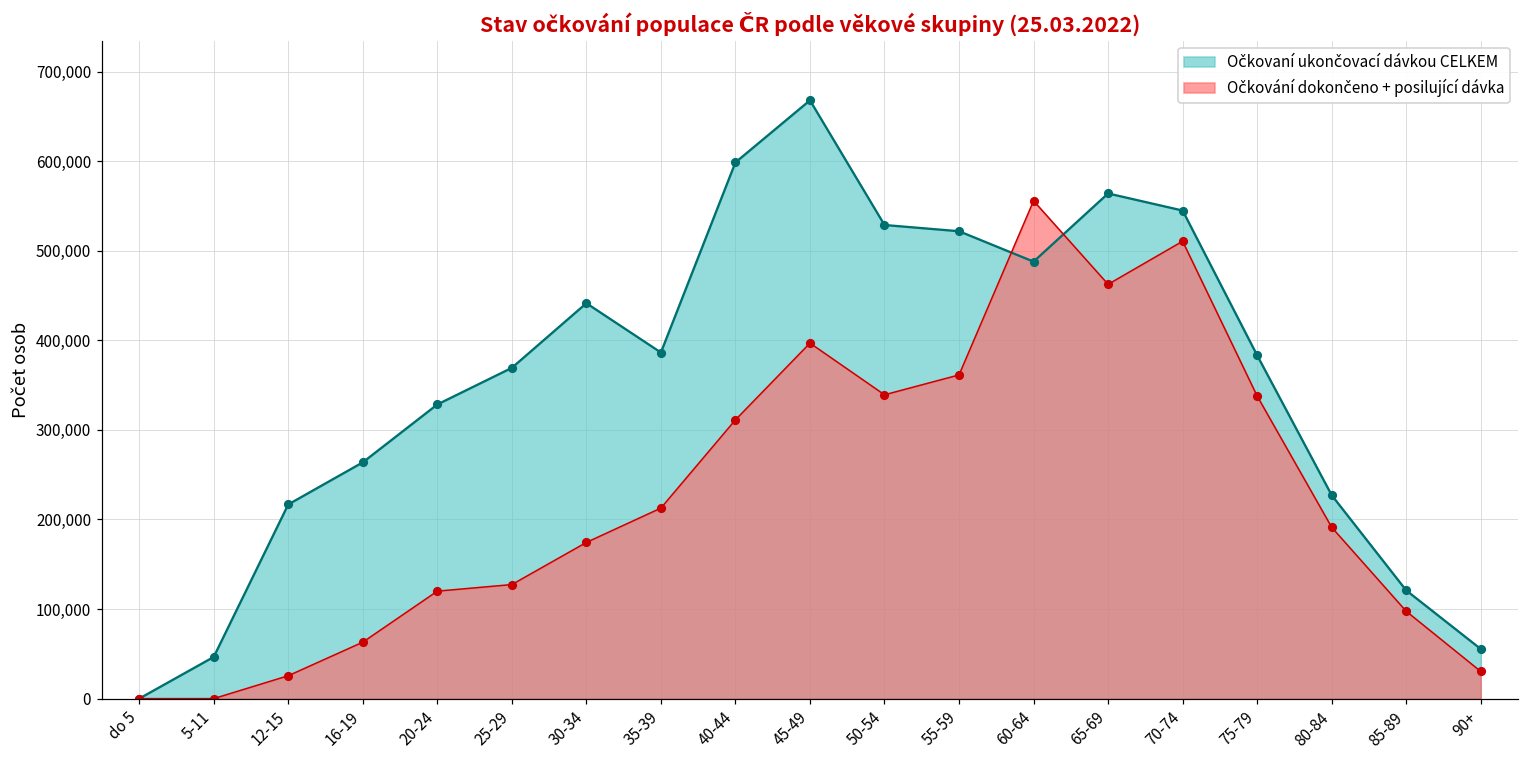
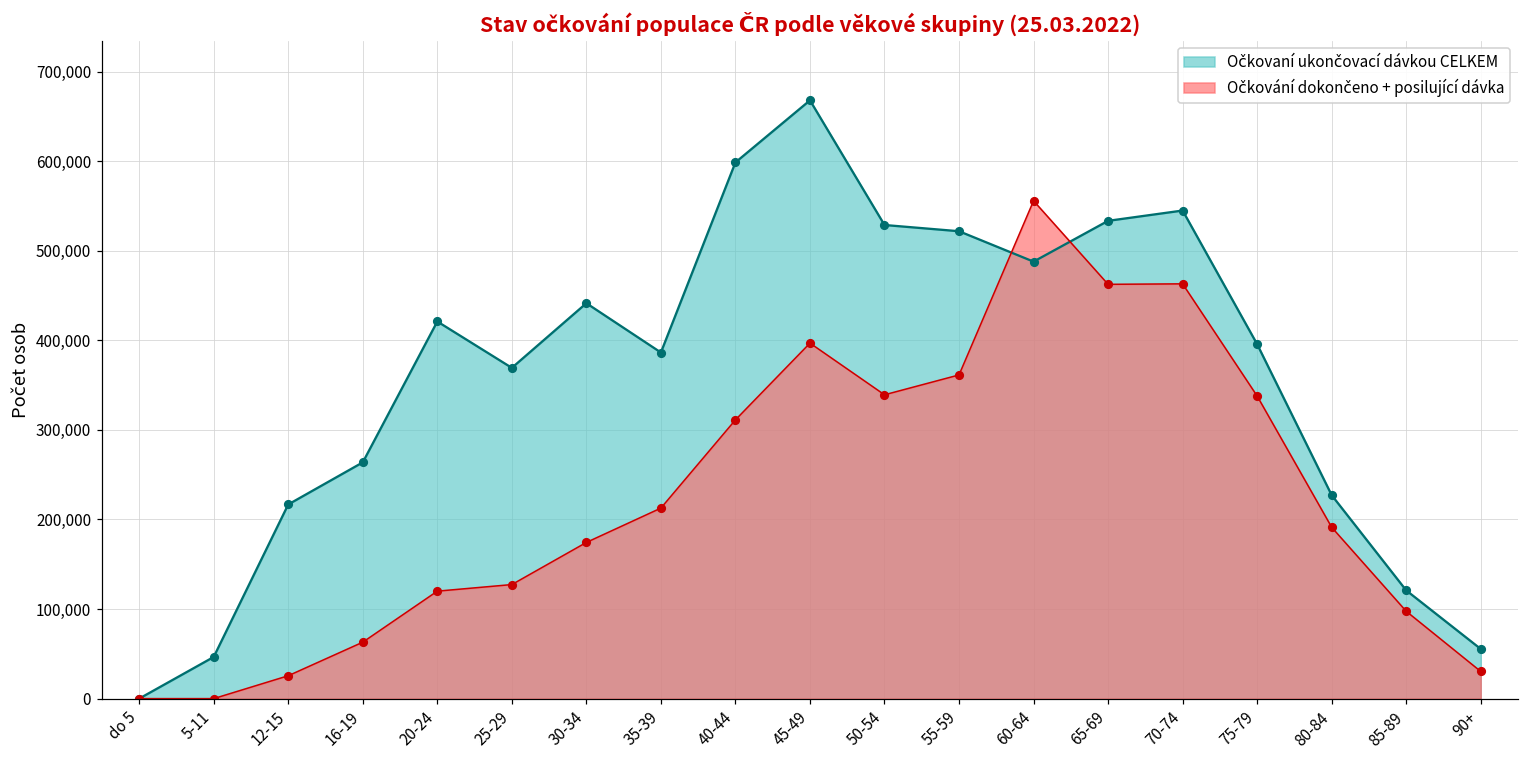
Očkovaní ukončovací dávkou CELKEM, 20-24: 330,000 -> 420,000
Očkovaní ukončovací dávkou CELKEM, 65-69: 560,000 -> 530,000
Očkování dokončeno + posilující dávka, 70-74: 510,000 -> 460,000
Očkovaní ukončovací dávkou CELKEM, 75-79: 380,000 -> 400,000
